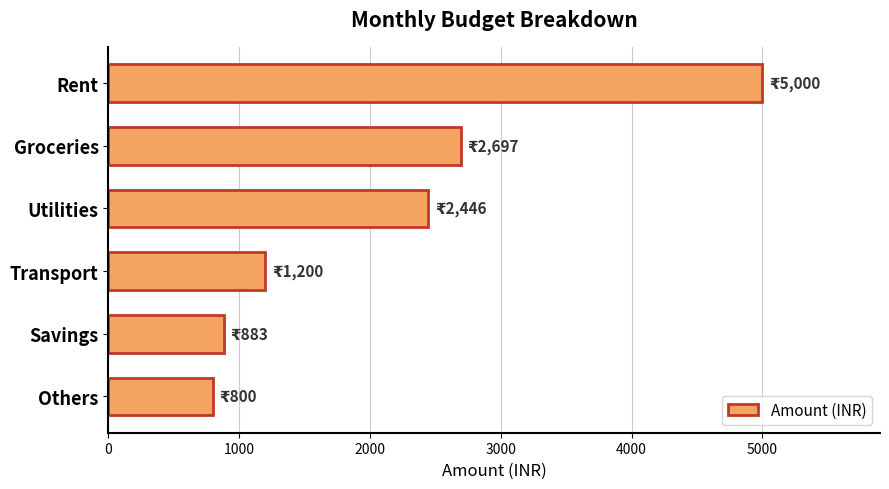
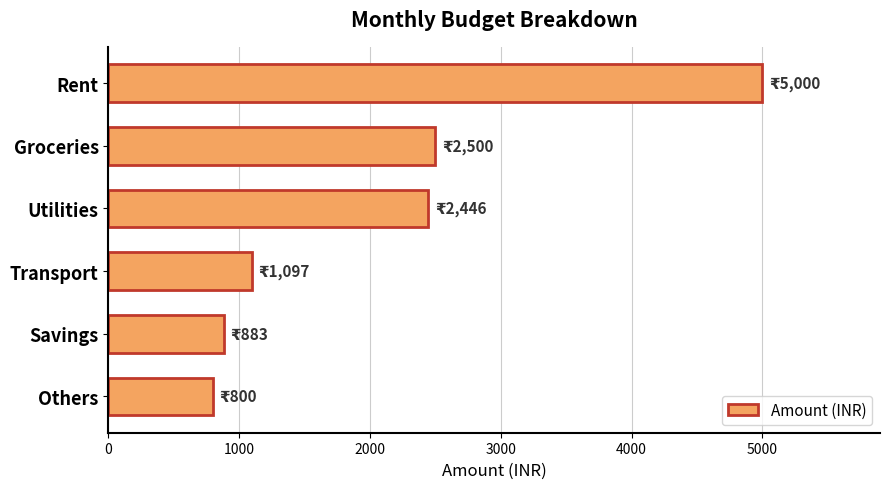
Groceries: 2,697 -> 2,500
Transport: 1,200 -> 1,097
